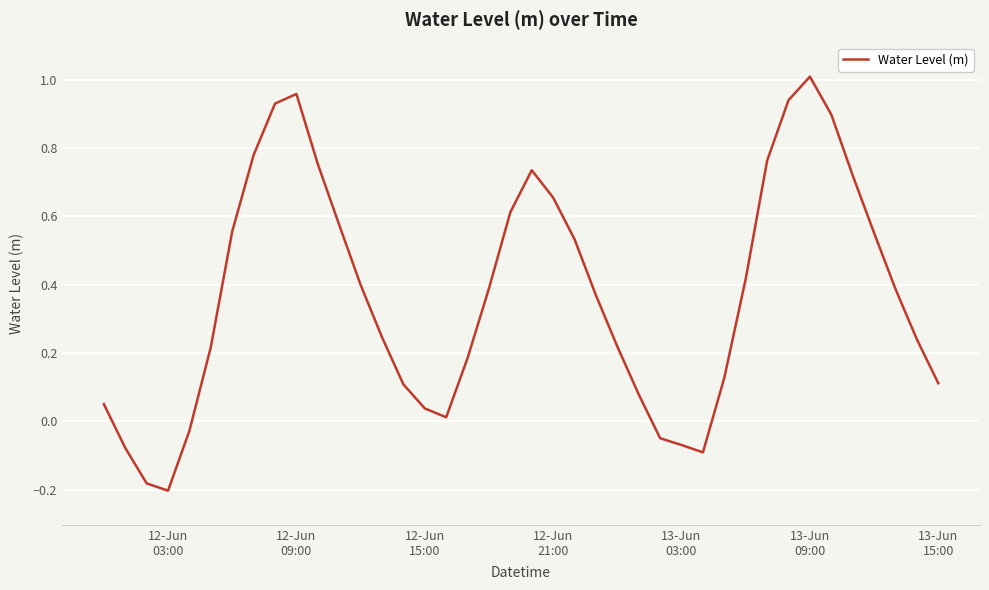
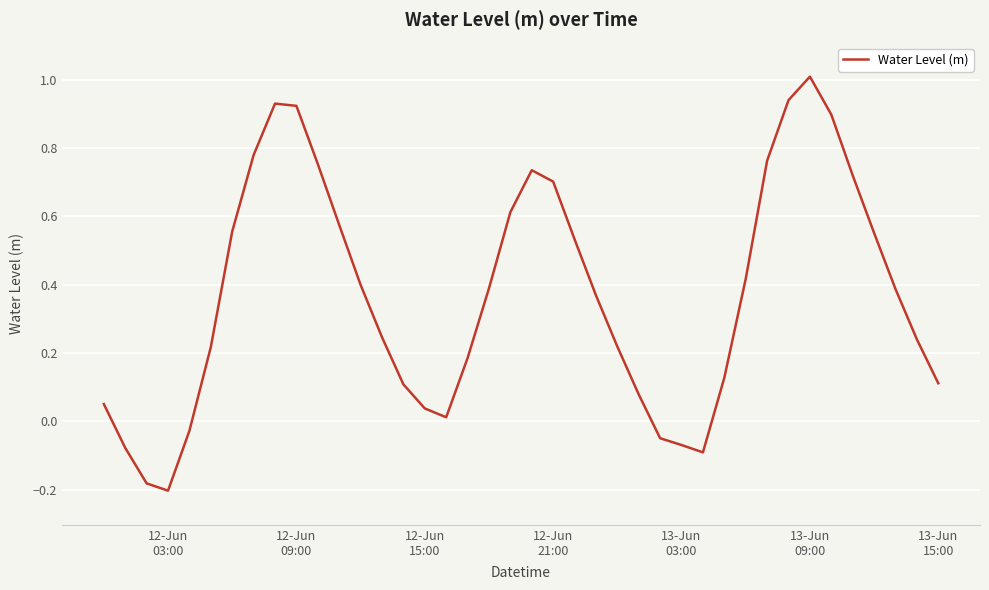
12-Jun 09:00: 0.96 -> 0.92
12-Jun 21:00: 0.66 -> 0.70
